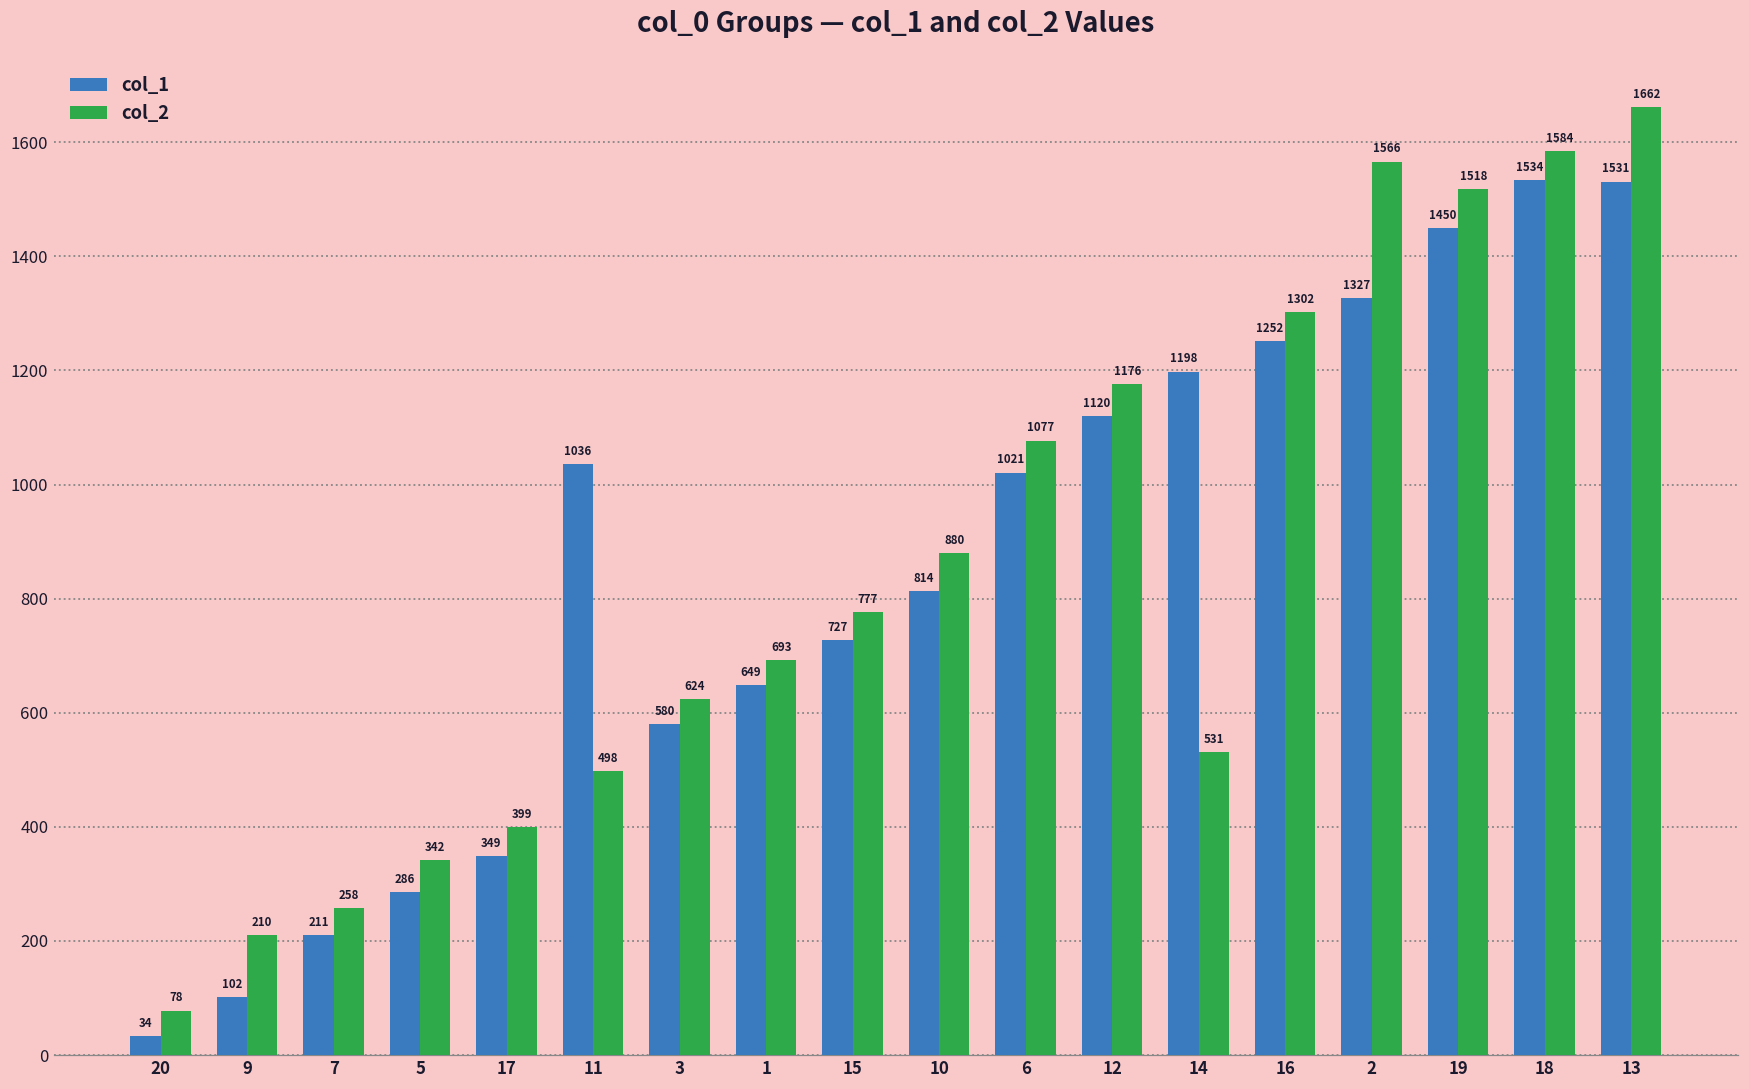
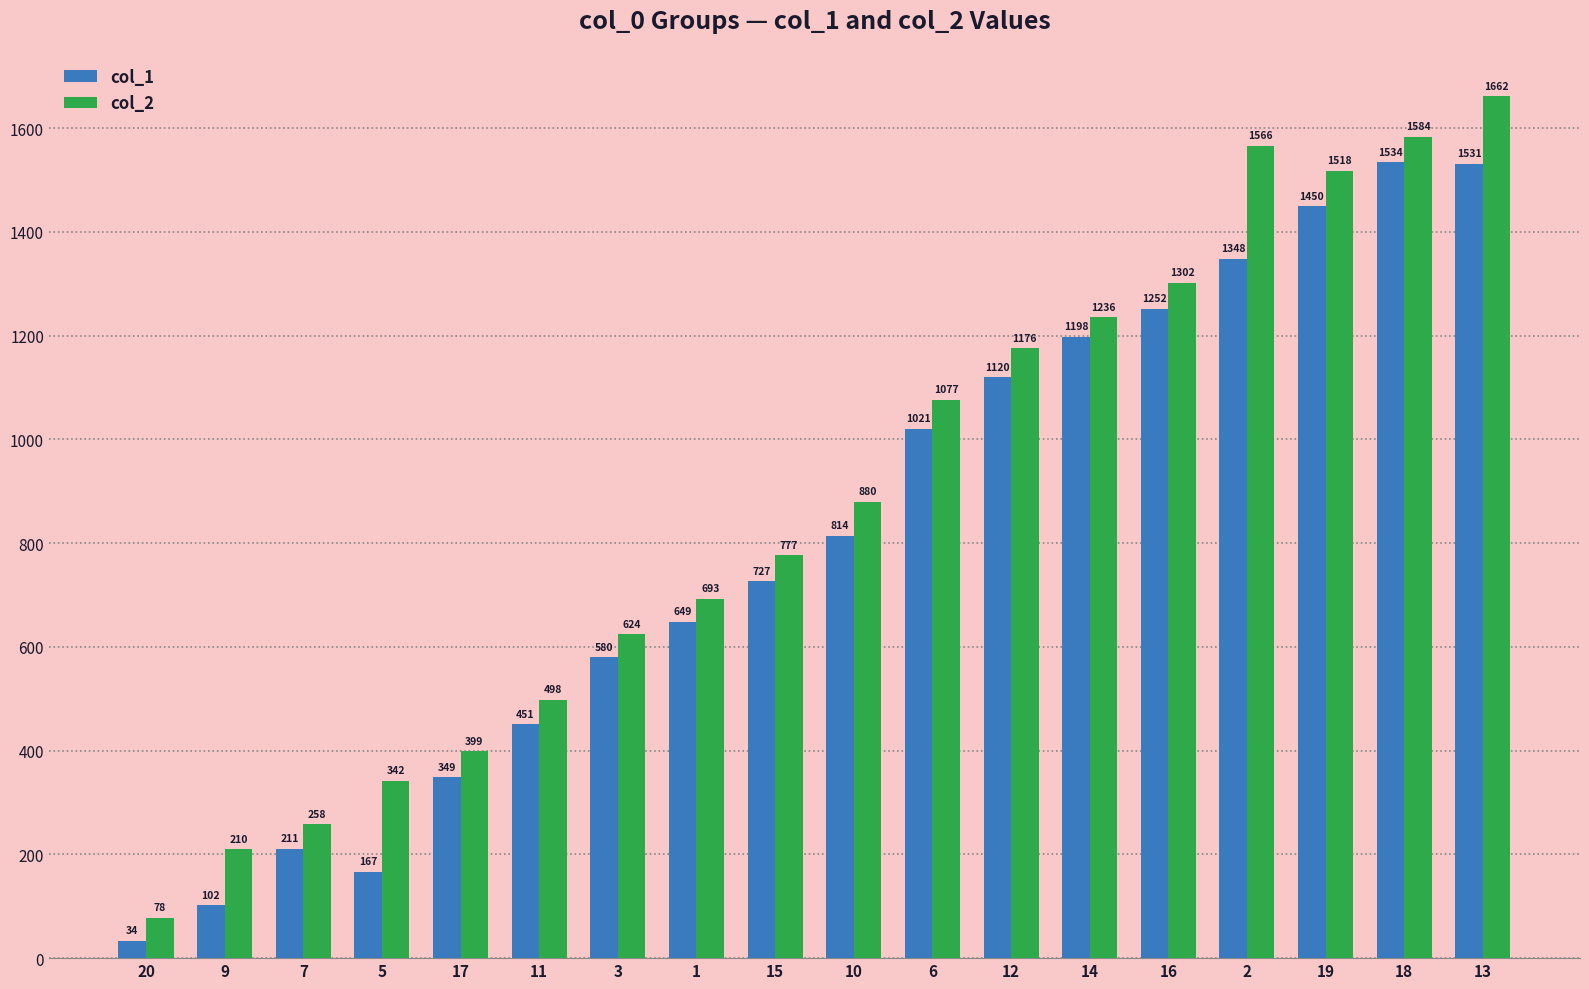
col_1, 5: 286 -> 167
col_1, 11: 1036 -> 451
col_2, 14: 531 -> 1236
col_1, 2: 1327 -> 1348
